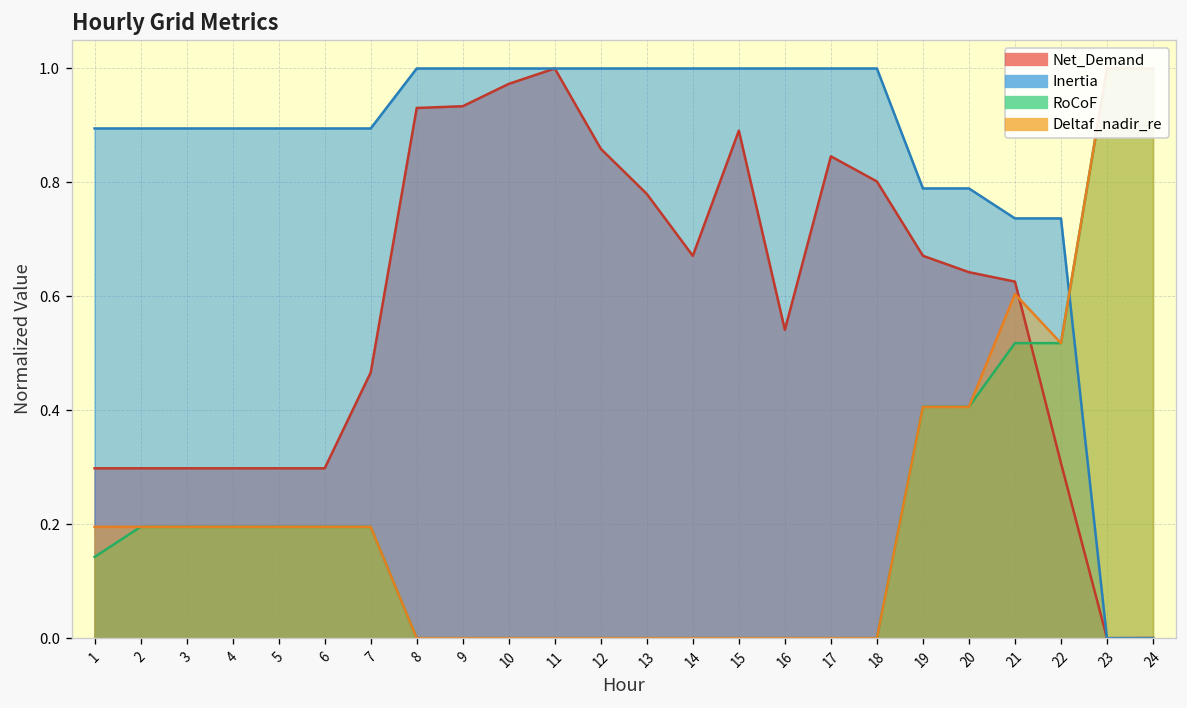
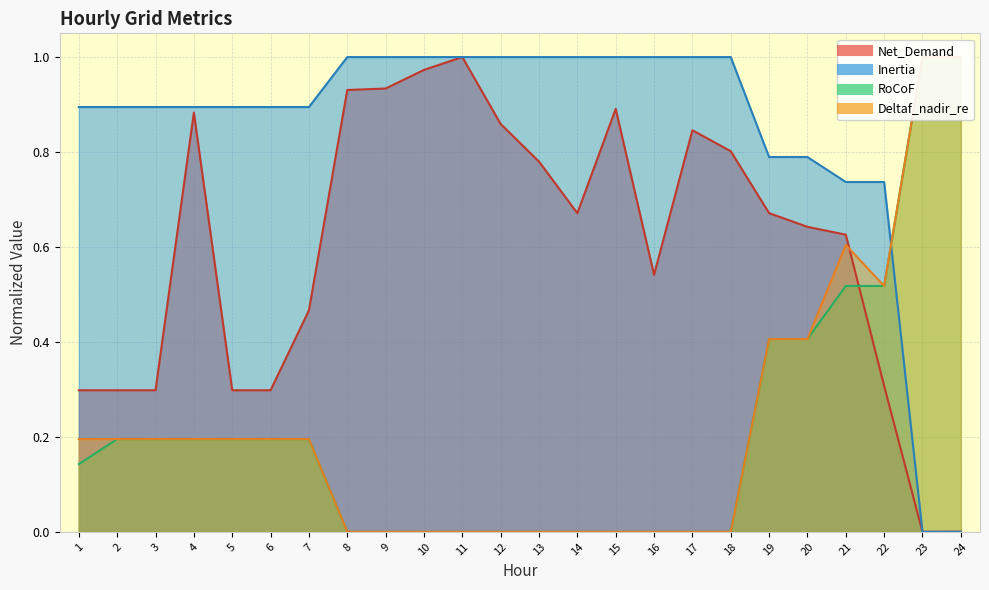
Net_Demand, 4: 0.30 -> 0.88
